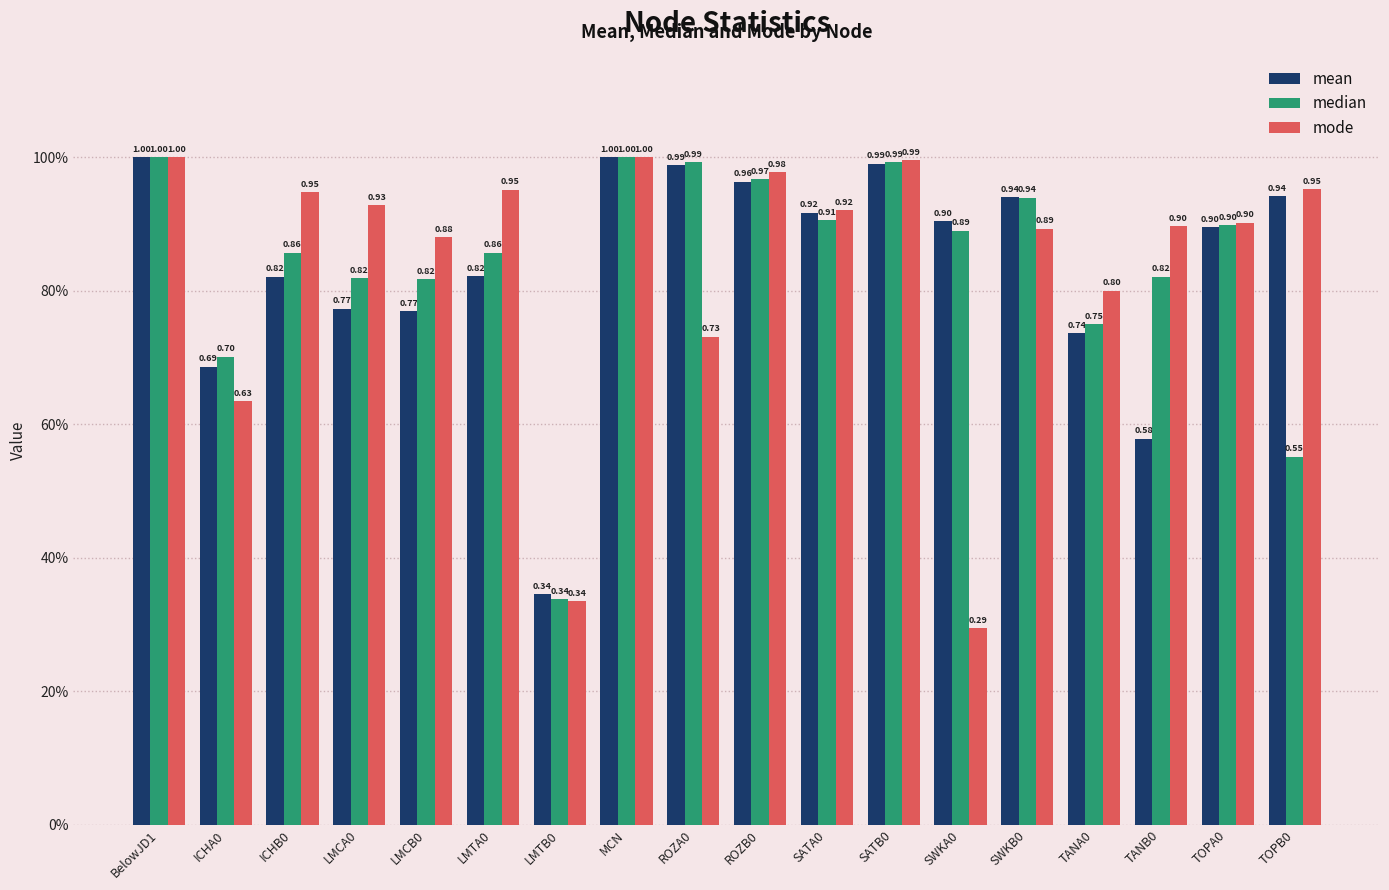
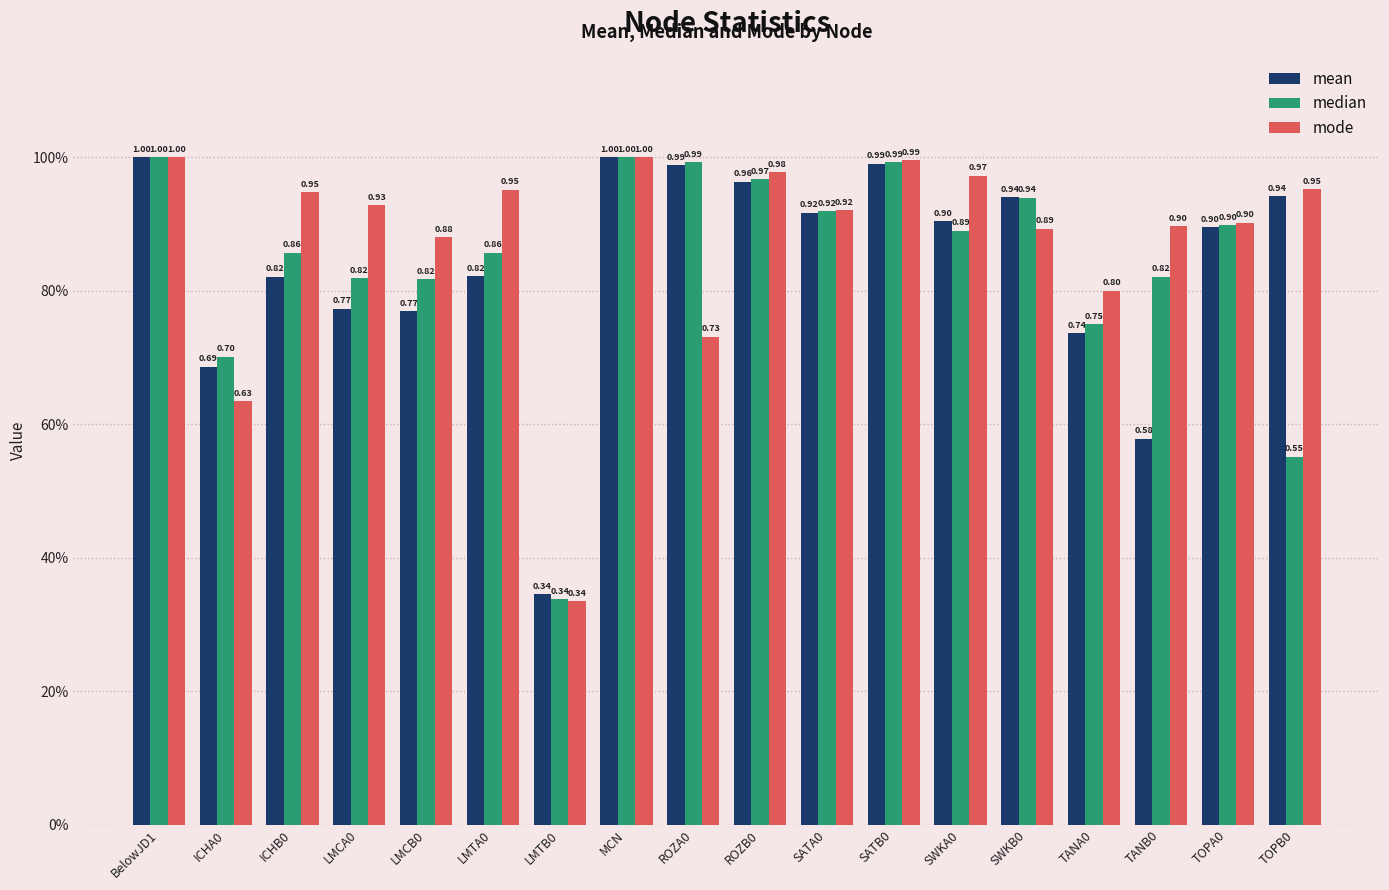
median, SATA0: 0.91 -> 0.92
mode, SWKA0: 0.29 -> 0.97
